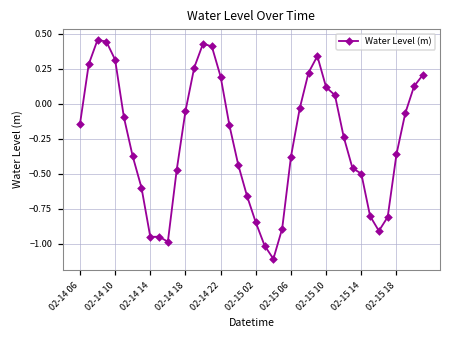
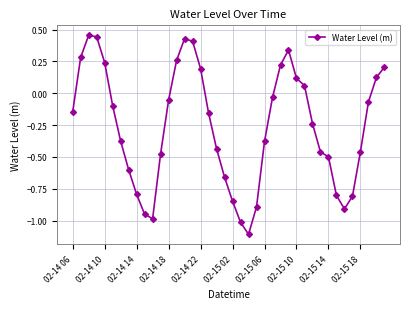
02-14 10: 0.31 -> 0.24
02-14 14: -0.95 -> -0.79
02-15 18: -0.36 -> -0.46
